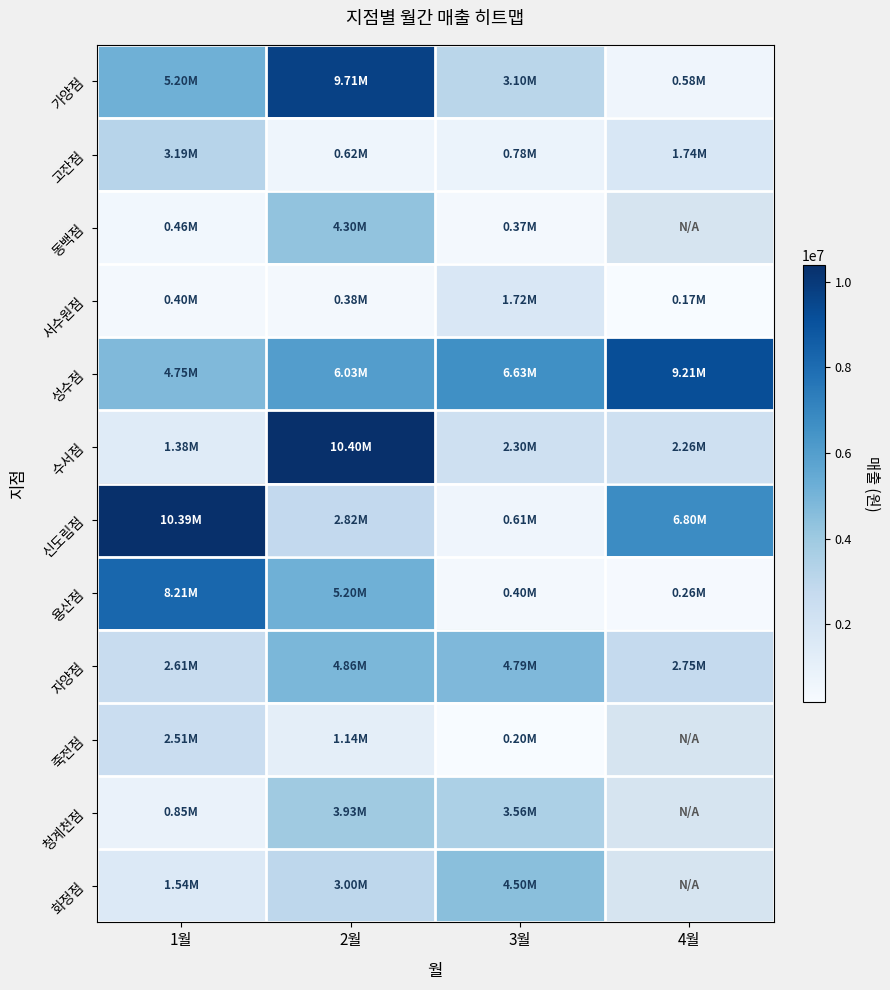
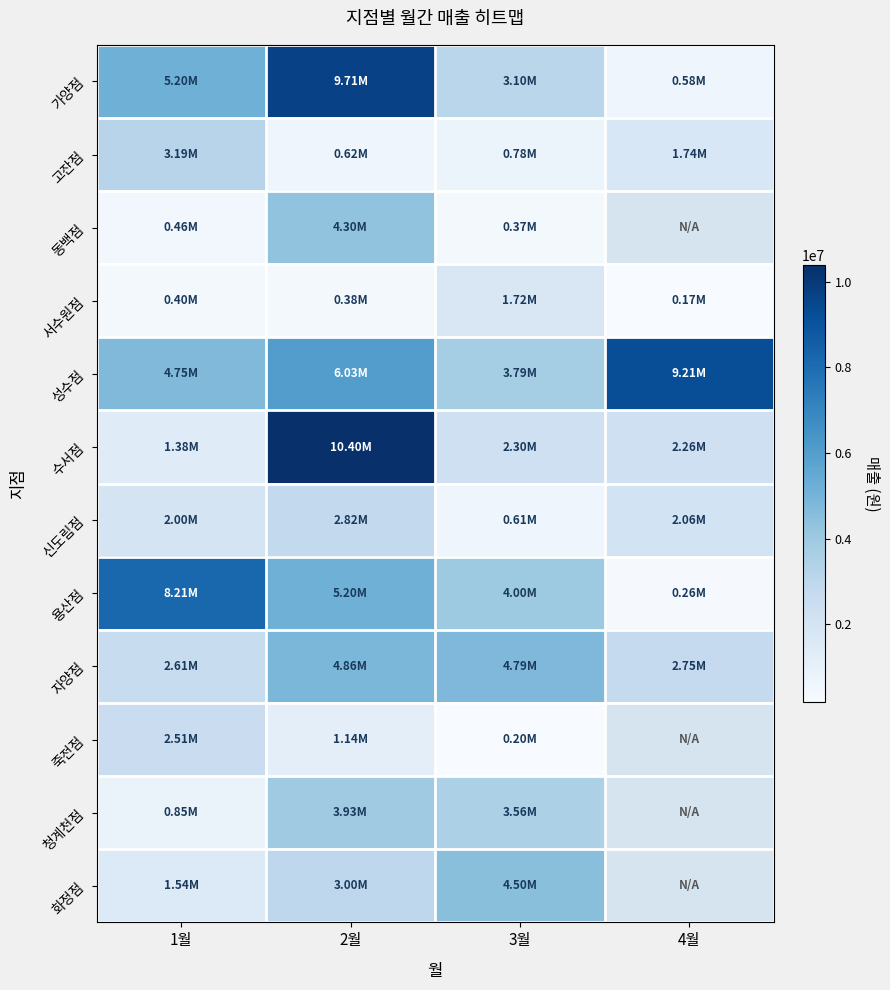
성수점, 3월: 6.63M -> 3.79M
신도림점, 1월: 10.39M -> 2.00M
신도림점, 4월: 6.80M -> 2.06M
용산점, 3월: 0.40M -> 4.00M
